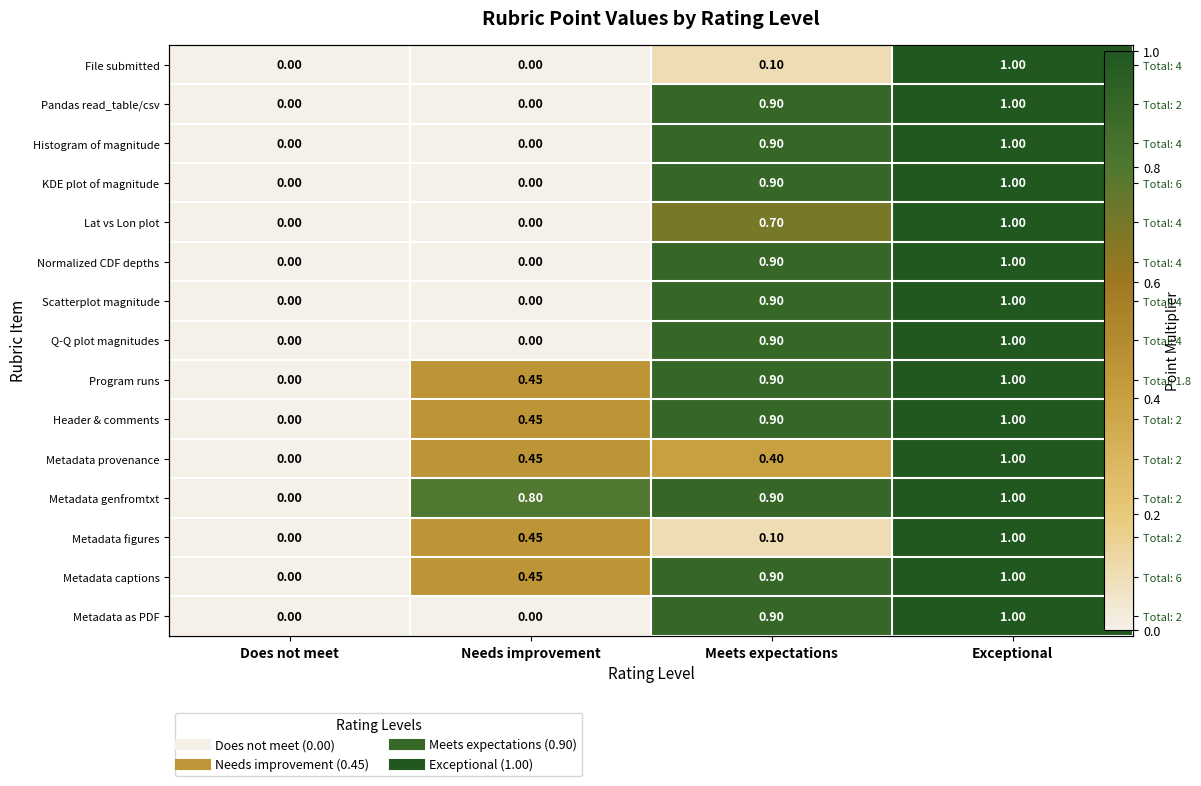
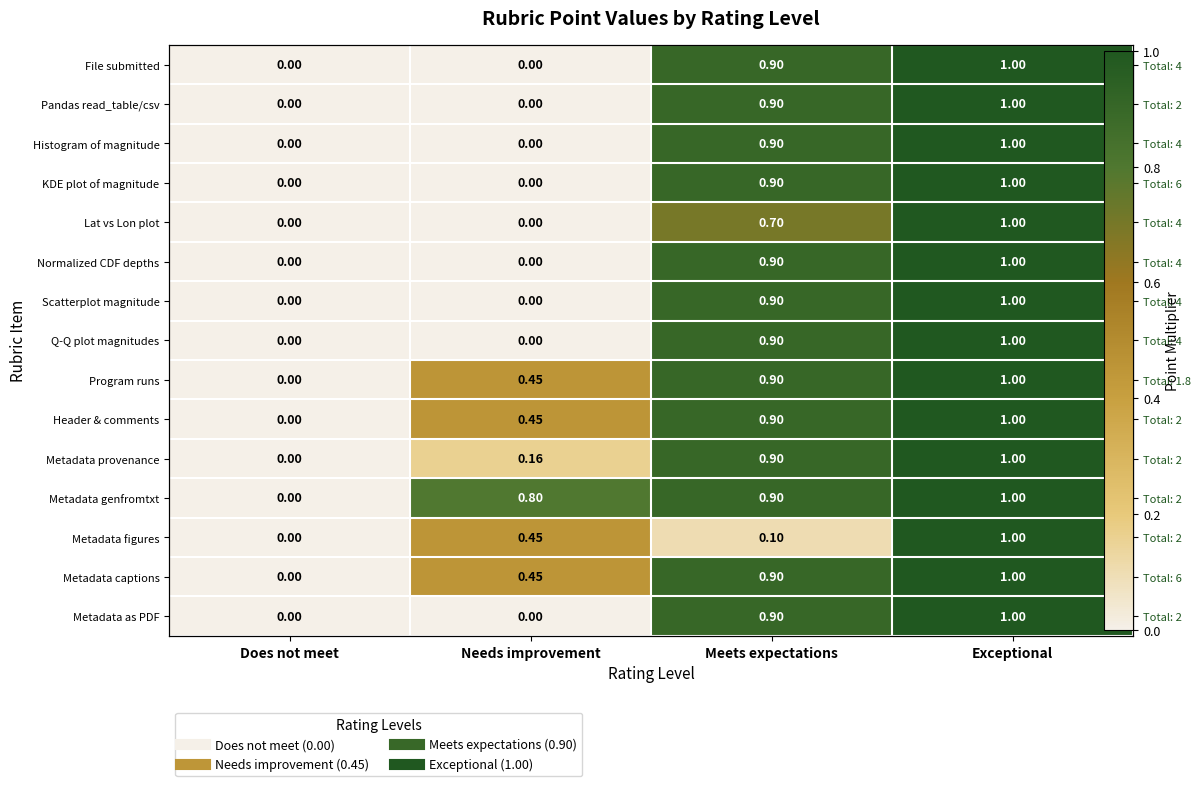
File submitted, Meets expectations: 0.10 -> 0.90
Metadata provenance, Needs improvement: 0.45 -> 0.16
Metadata provenance, Meets expectations: 0.40 -> 0.90
